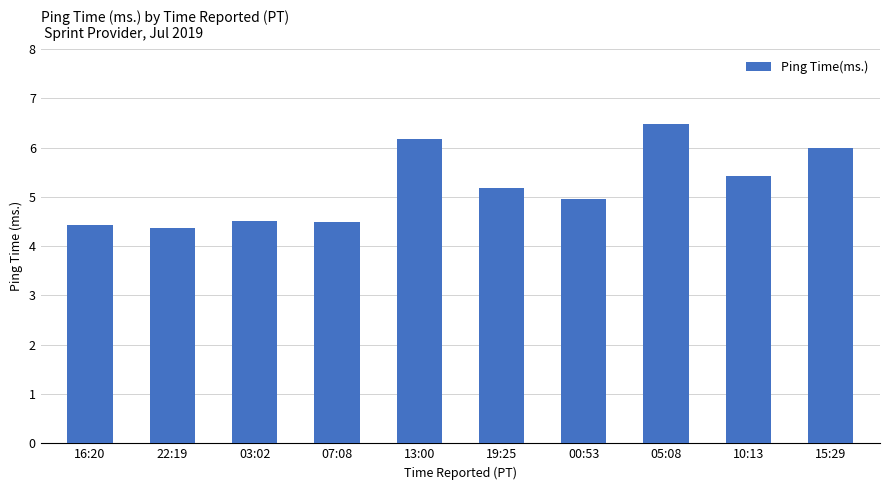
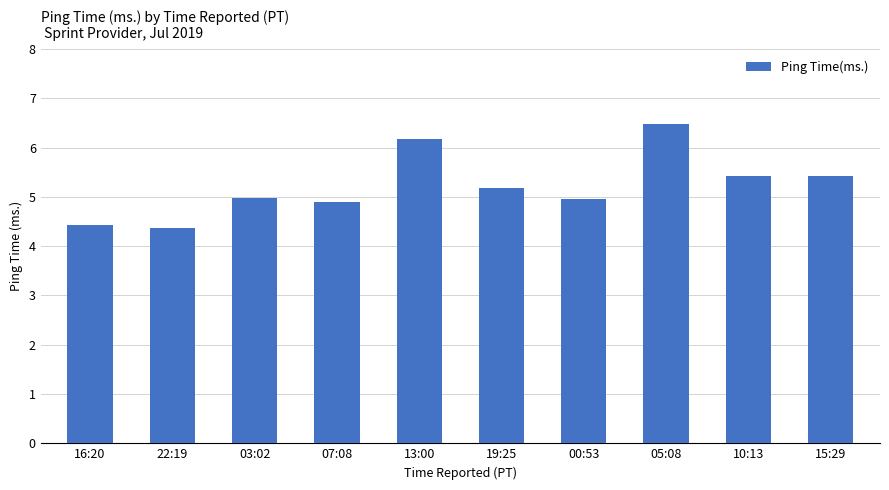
03:02: 4.5 -> 5.0
07:08: 4.5 -> 4.9
15:29: 6.0 -> 5.4
